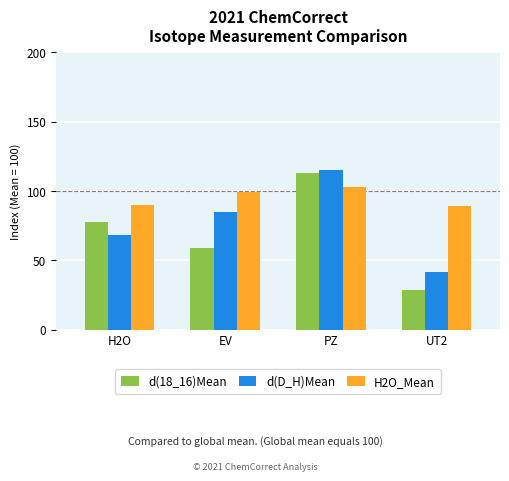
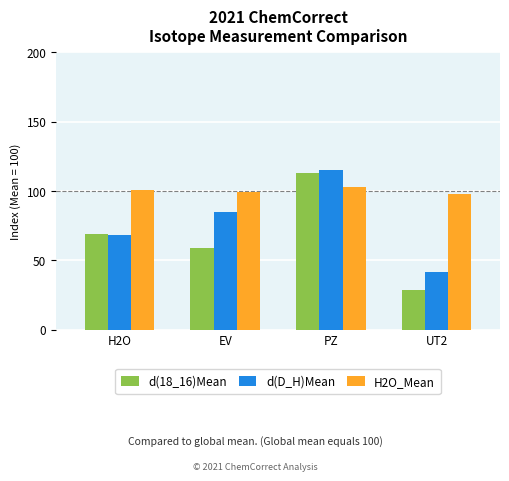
d(18_16)Mean, H2O: 78 -> 69
H2O_Mean, H2O: 90 -> 101
H2O_Mean, UT2: 89 -> 98
